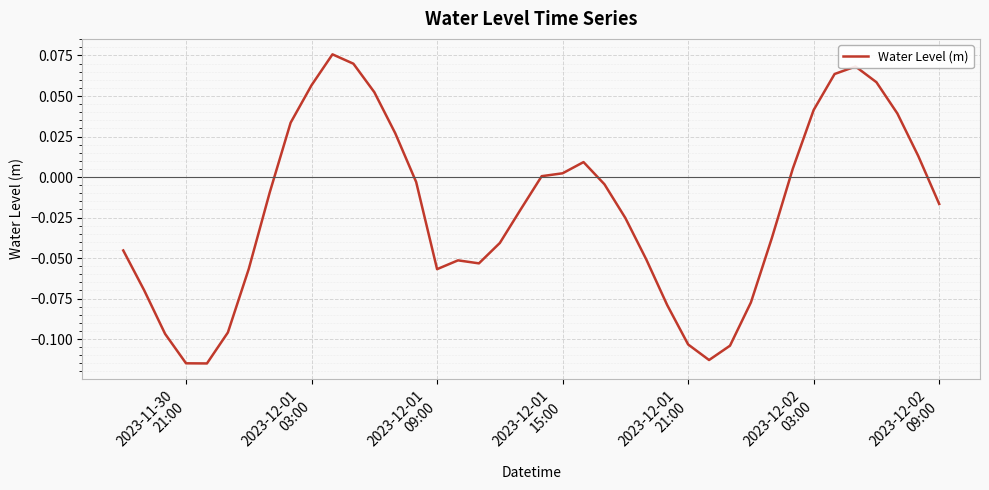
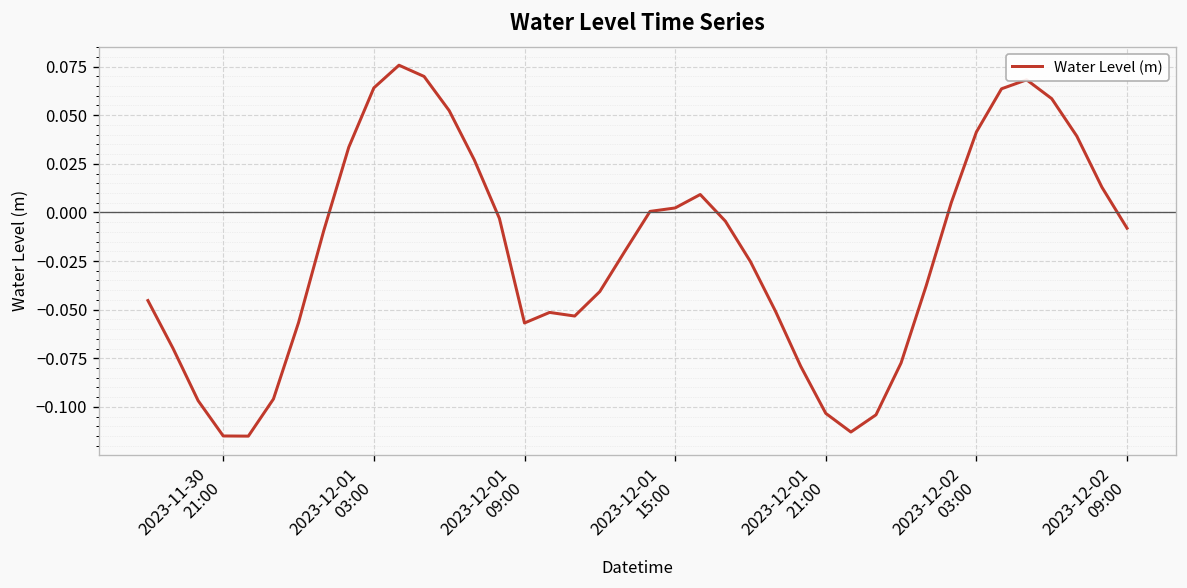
2023-12-01 03:00: 0.057 -> 0.064
2023-12-02 09:00: -0.017 -> -0.008
